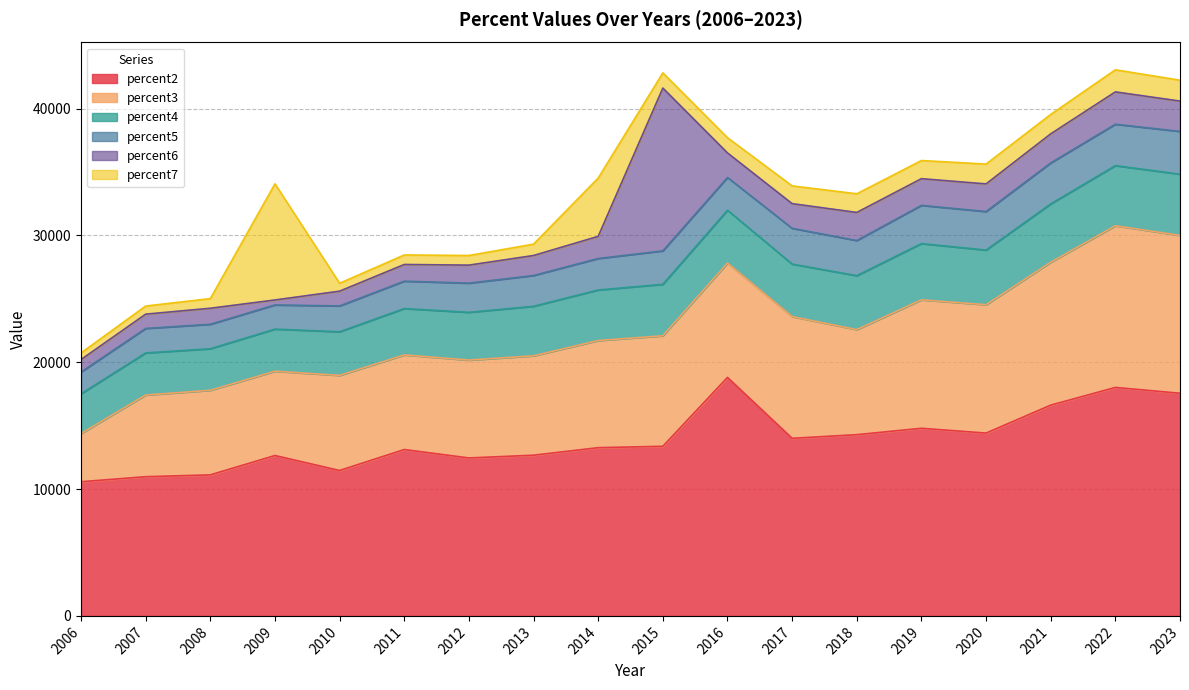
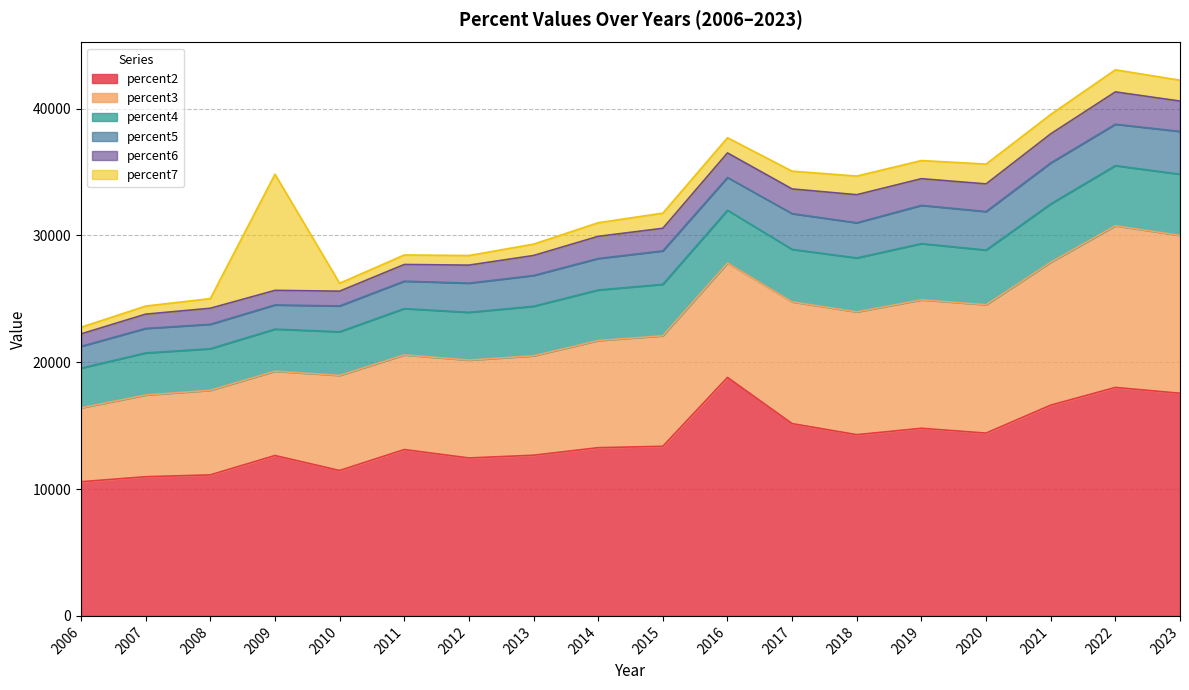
percent3, 2006: 3800 -> 5800
percent6, 2009: 400 -> 1100
percent7, 2014: 4600 -> 1100
percent6, 2015: 12800 -> 1800
percent2, 2017: 14000 -> 15200
percent3, 2018: 8300 -> 9700
